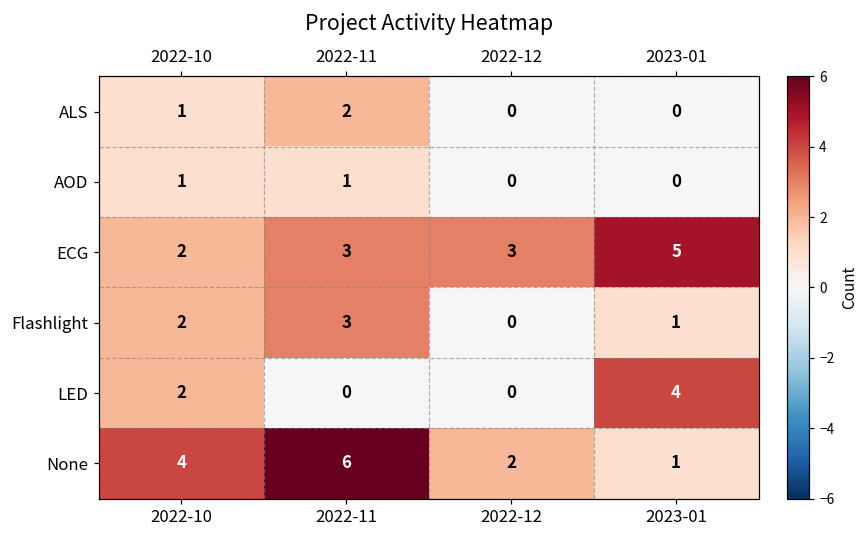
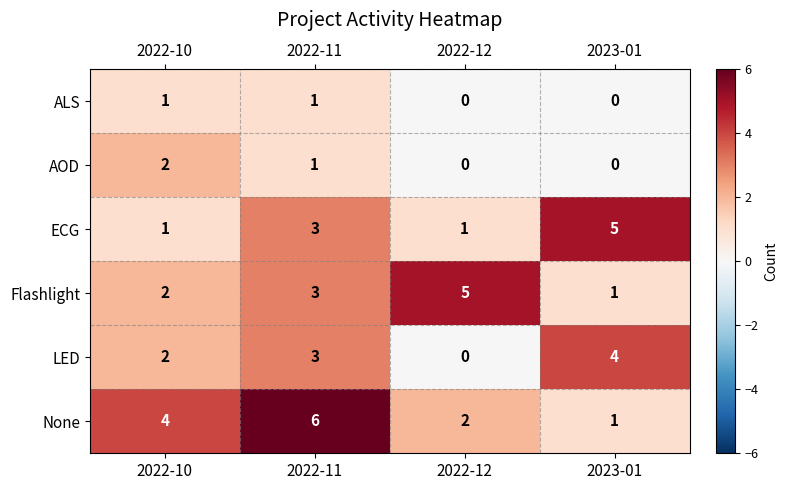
ALS, 2022-11: 2 -> 1
AOD, 2022-10: 1 -> 2
ECG, 2022-10: 2 -> 1
ECG, 2022-12: 3 -> 1
Flashlight, 2022-12: 0 -> 5
LED, 2022-11: 0 -> 3
